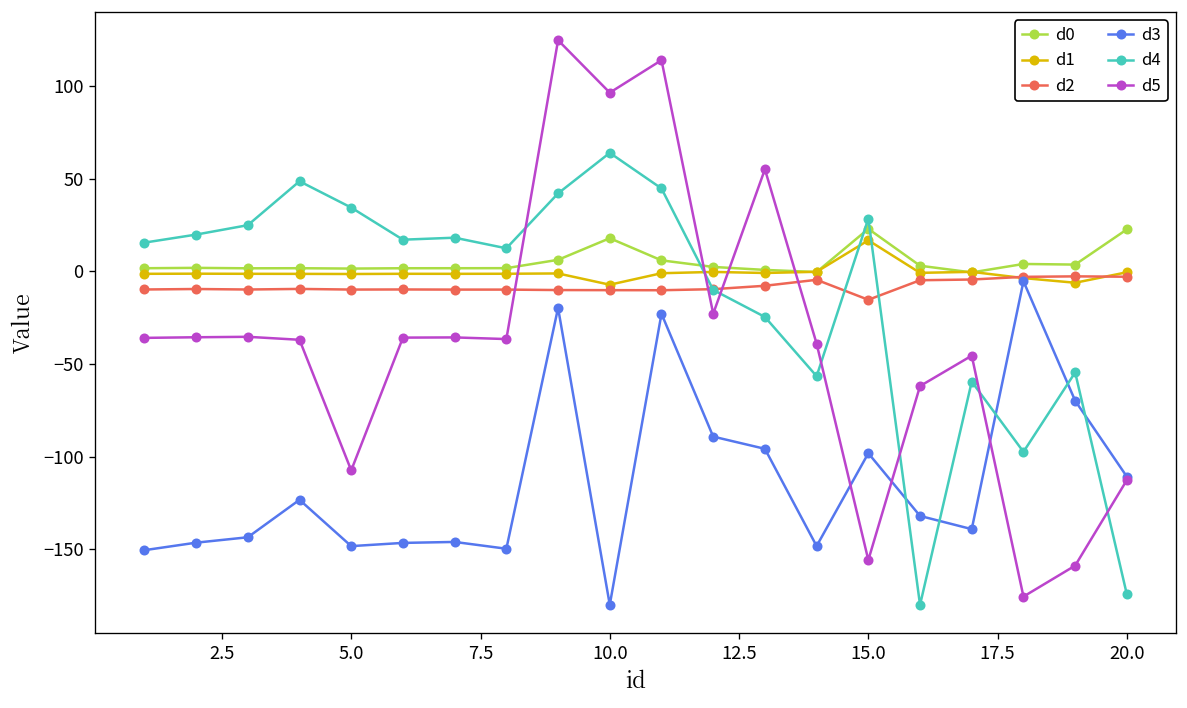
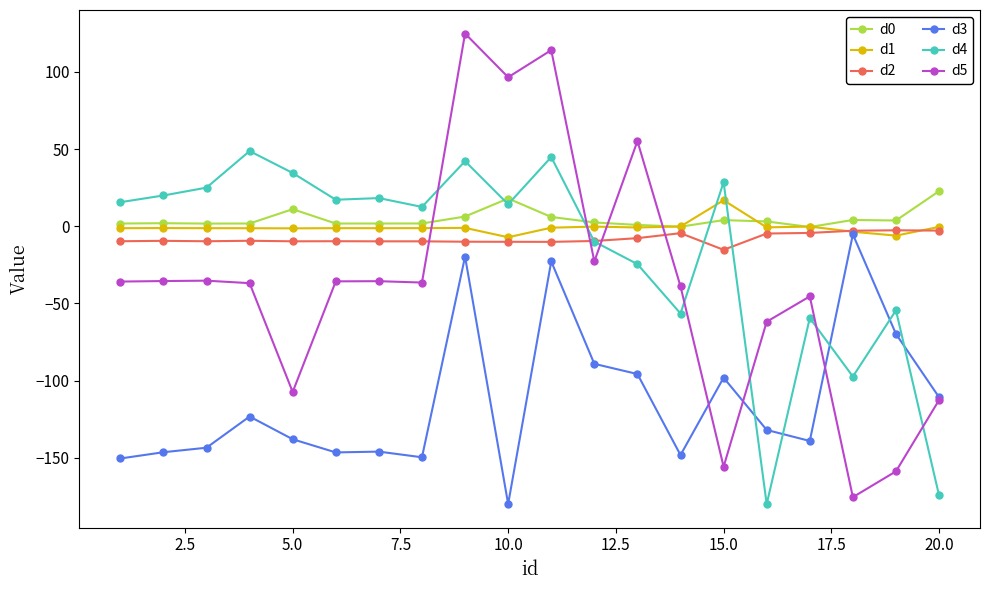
d0, 5.0: 2 -> 11
d3, 5.0: -148 -> -138
d4, 10.0: 64 -> 14
d0, 15.0: 23 -> 4
